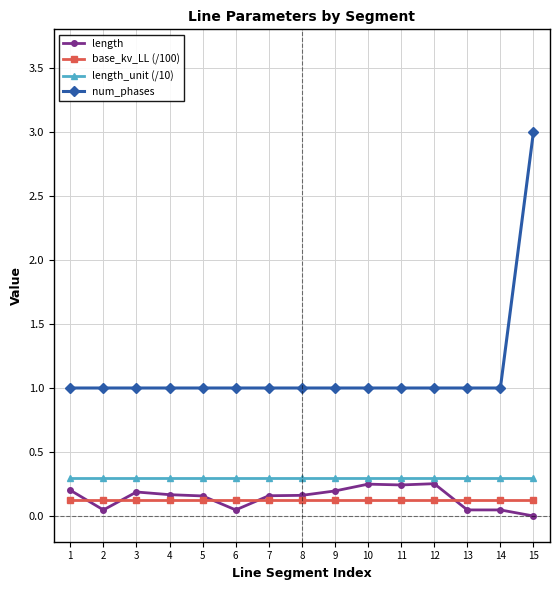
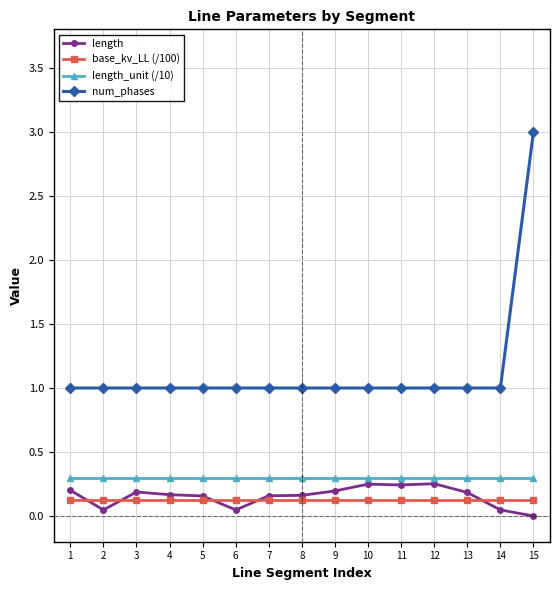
length, 13: 0.05 -> 0.18
